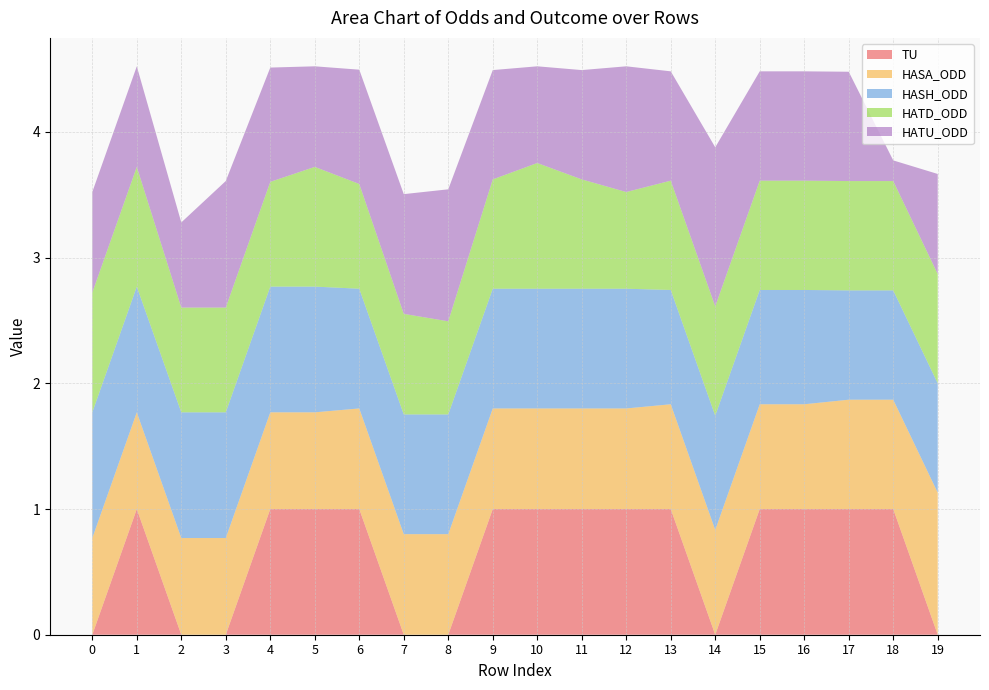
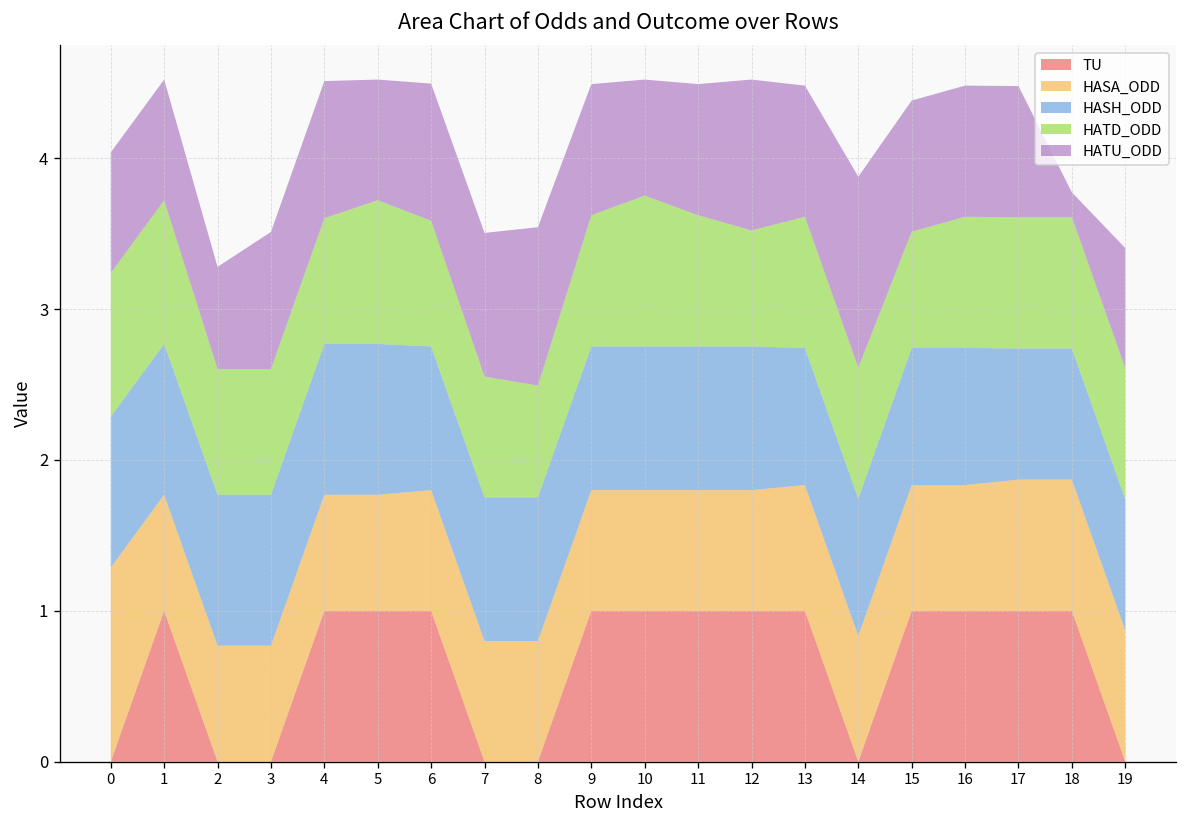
HASA_ODD, 0: 0.77 -> 1.29
HATU_ODD, 3: 1.01 -> 0.91
HATD_ODD, 15: 0.87 -> 0.77
HASA_ODD, 19: 1.13 -> 0.87
